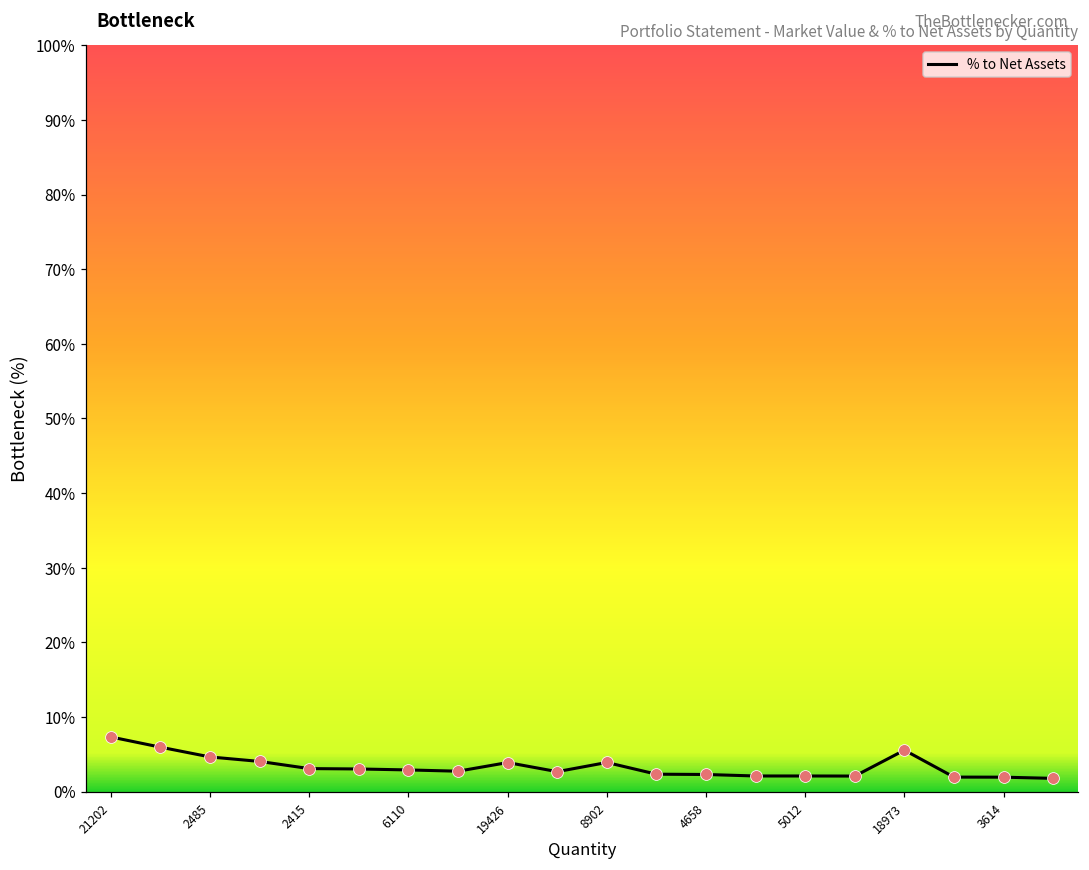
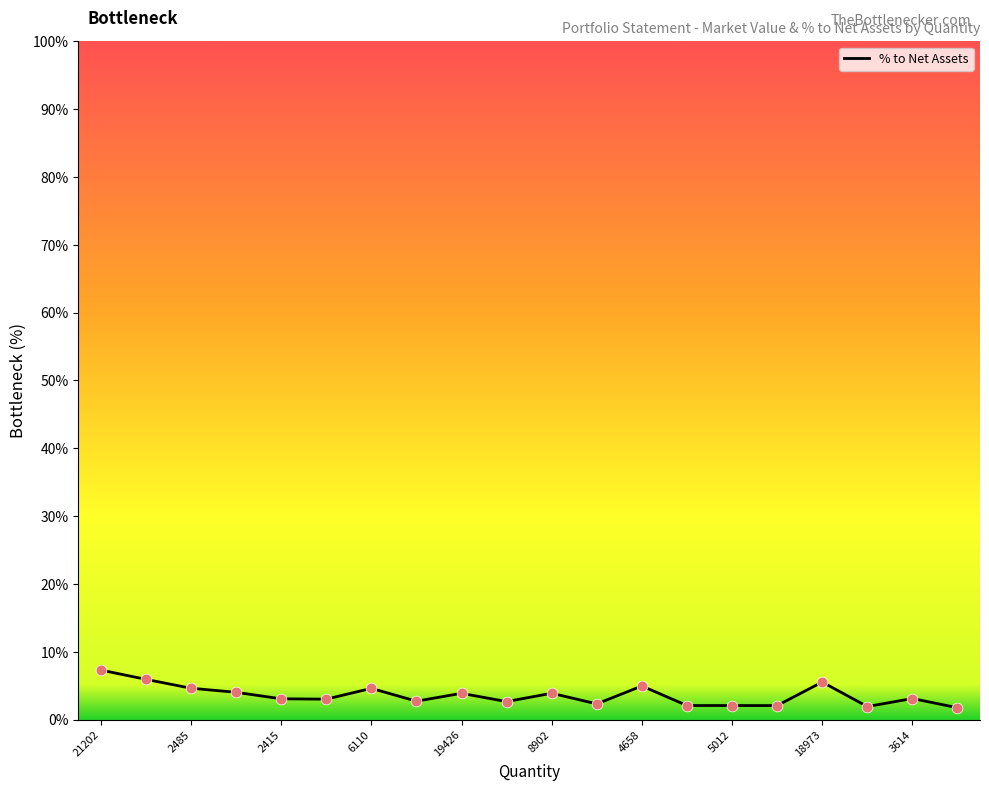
6110: 3% -> 5%
4658: 2% -> 5%
3614: 2% -> 3%
